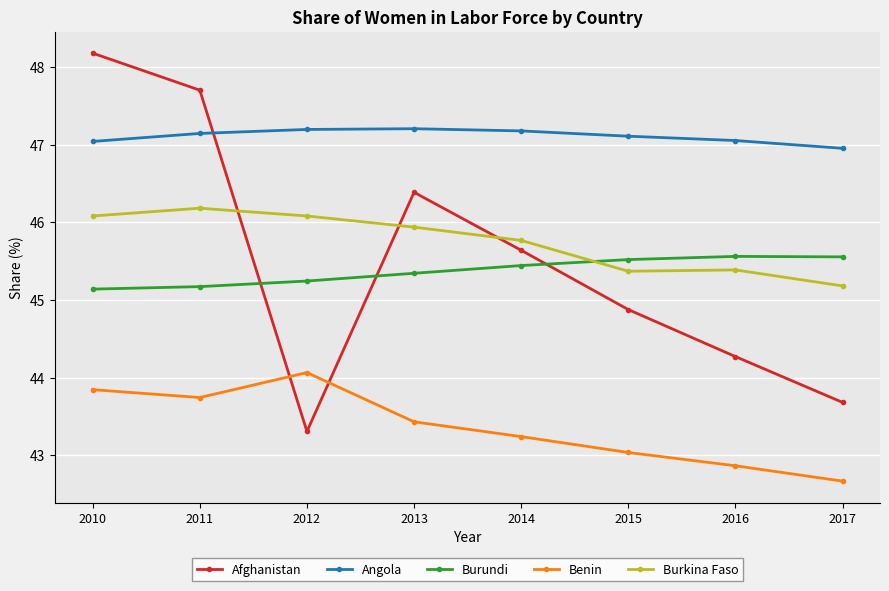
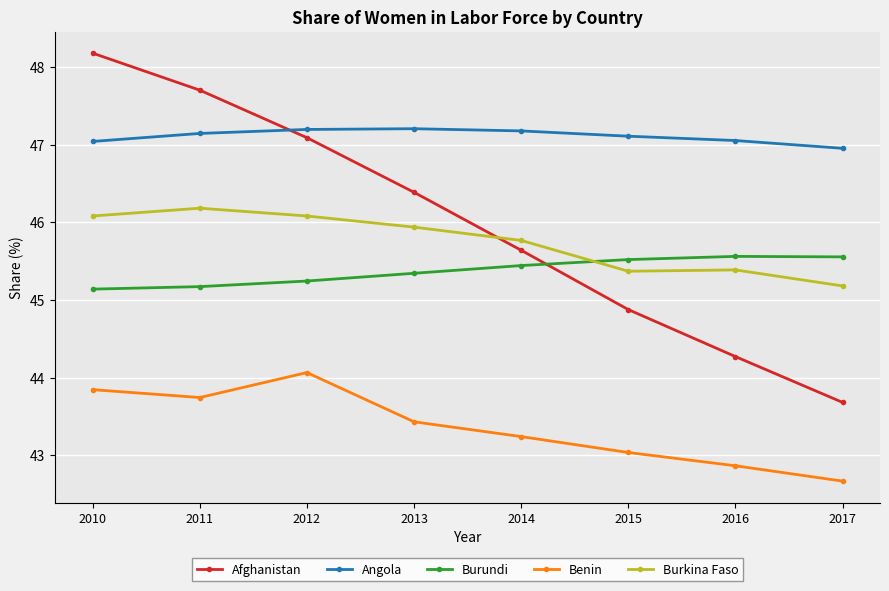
Afghanistan, 2012: 43.3 -> 47.1
